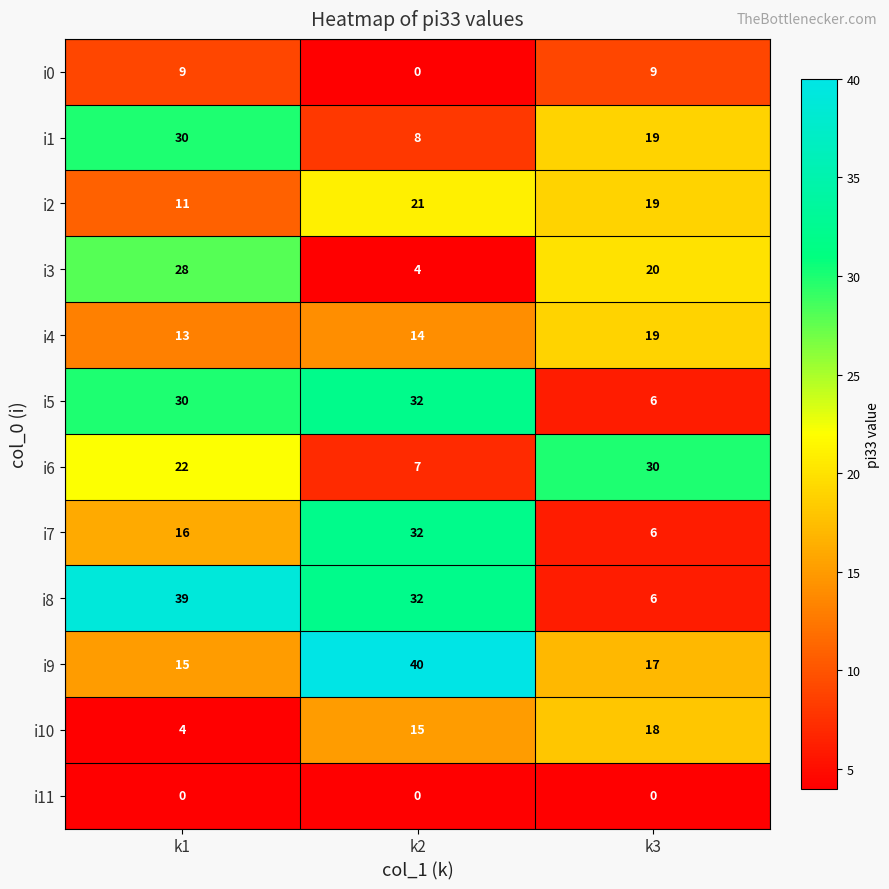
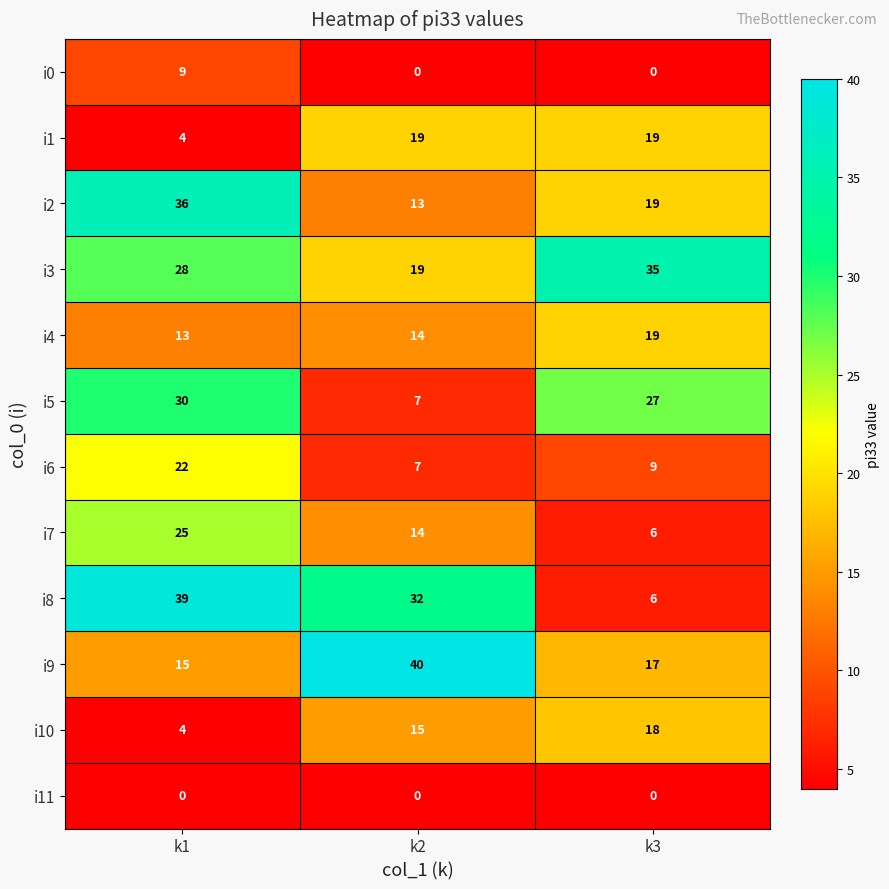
i0, k3: 9 -> 0
i1, k1: 30 -> 4
i1, k2: 8 -> 19
i2, k1: 11 -> 36
i2, k2: 21 -> 13
i3, k2: 4 -> 19
i3, k3: 20 -> 35
i5, k2: 32 -> 7
i5, k3: 6 -> 27
i6, k3: 30 -> 9
i7, k1: 16 -> 25
i7, k2: 32 -> 14
